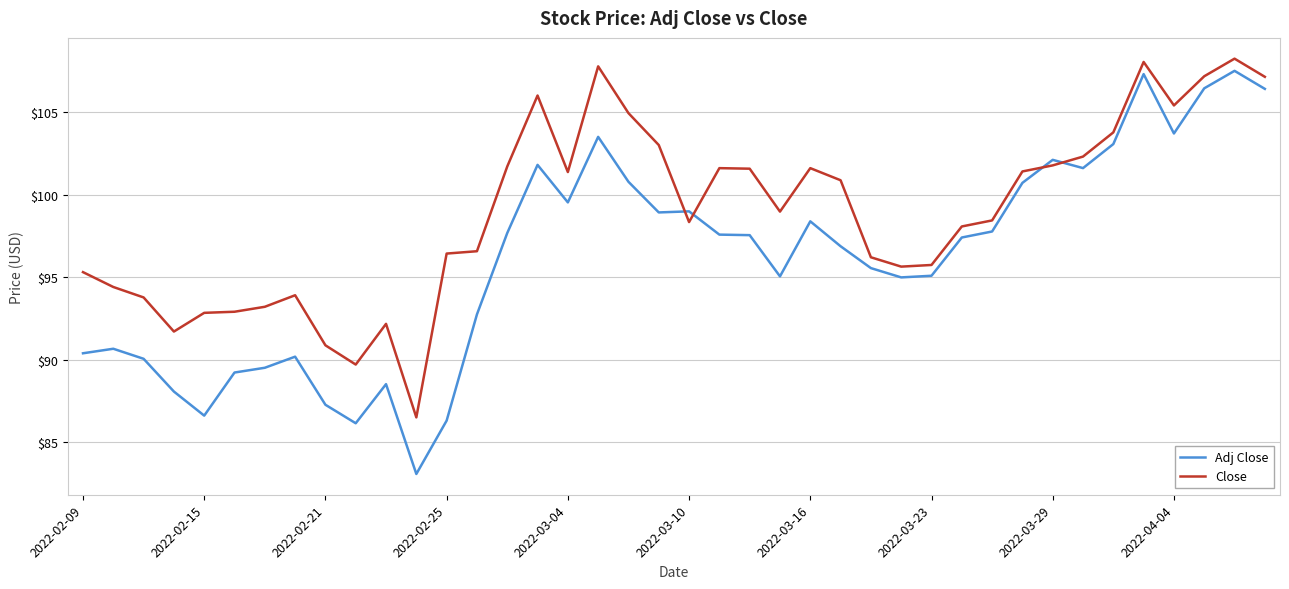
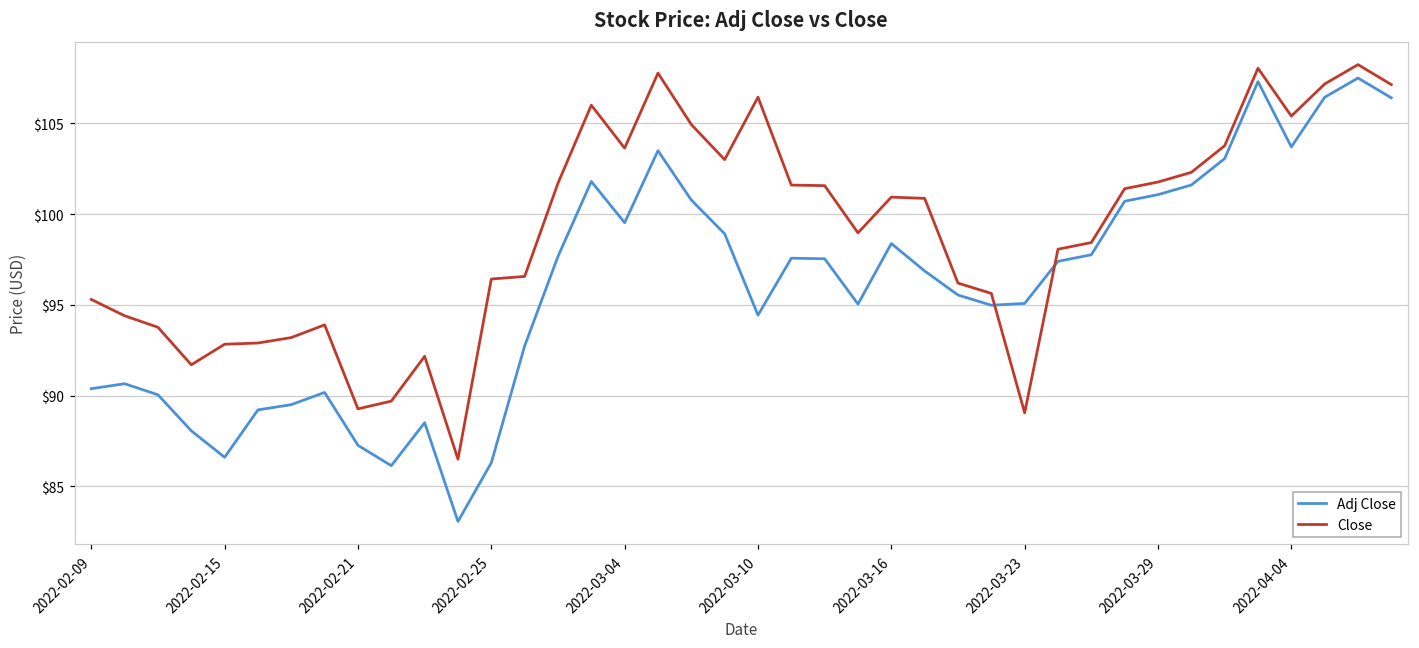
Close, 2022-02-21: $90.9 -> $89.3
Close, 2022-03-04: $101.4 -> $103.6
Adj Close, 2022-03-10: $99.0 -> $94.4
Close, 2022-03-10: $98.3 -> $106.4
Close, 2022-03-16: $101.6 -> $100.9
Close, 2022-03-23: $95.7 -> $89.1
Adj Close, 2022-03-29: $102.1 -> $101.1
